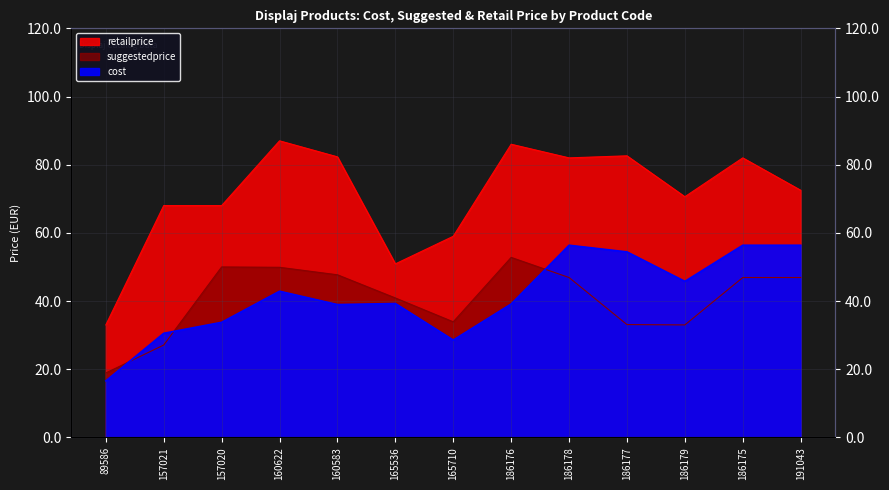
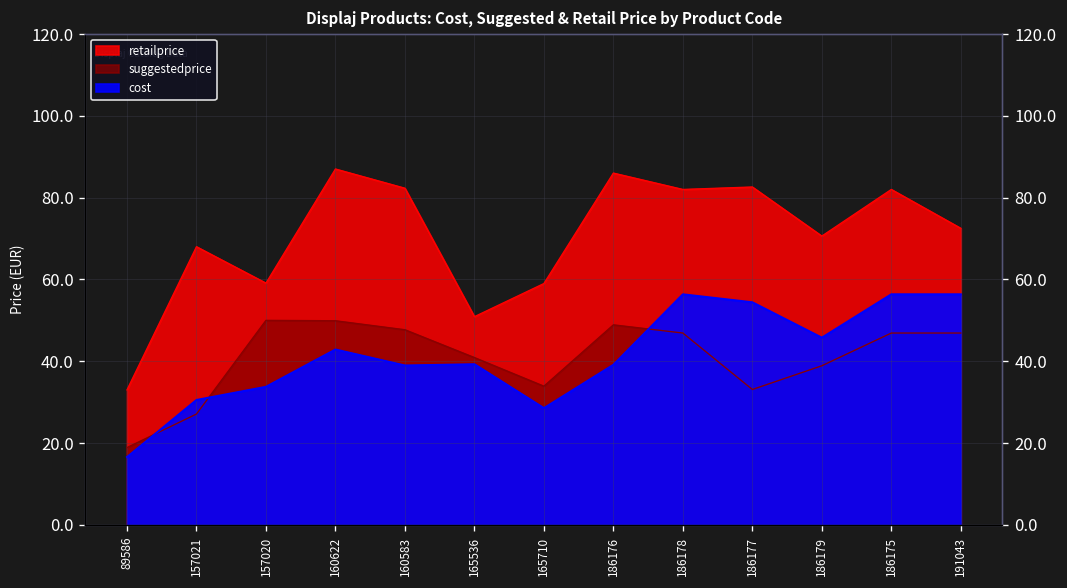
retailprice, 157020: 68 -> 59
suggestedprice, 186176: 53 -> 49
suggestedprice, 186179: 33 -> 39
